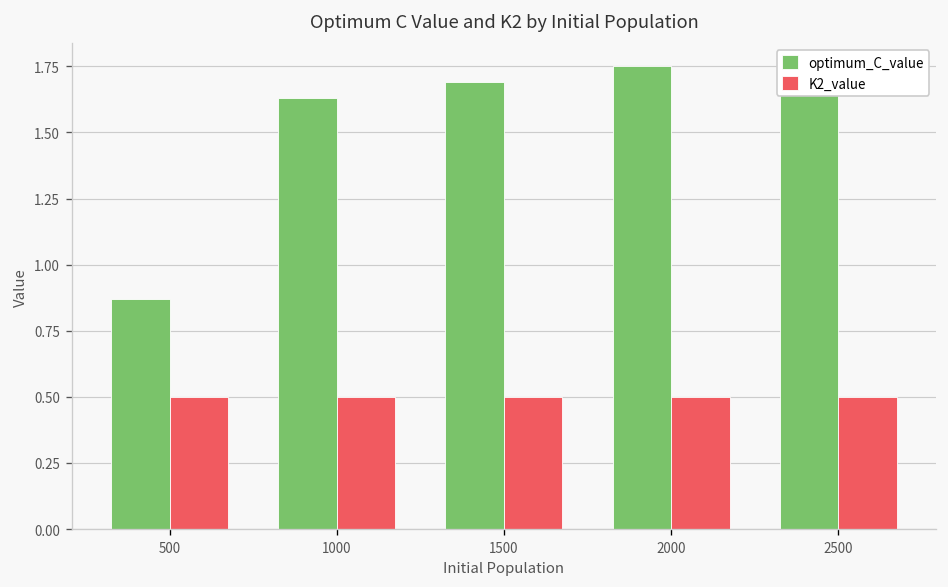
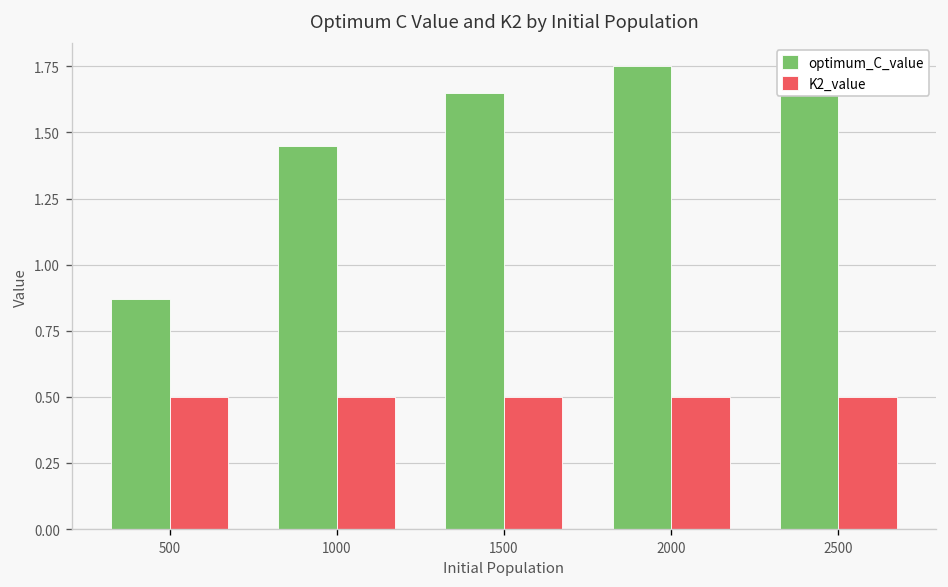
optimum_C_value, 1000: 1.63 -> 1.45
optimum_C_value, 1500: 1.69 -> 1.65
